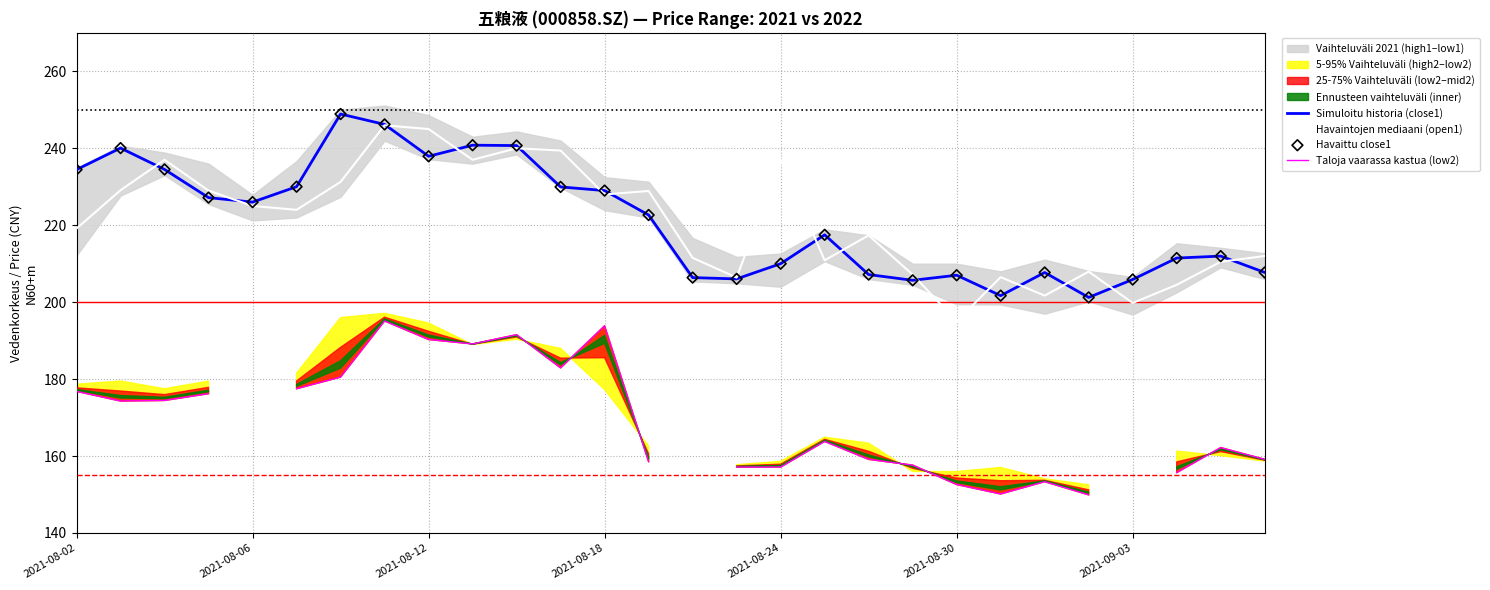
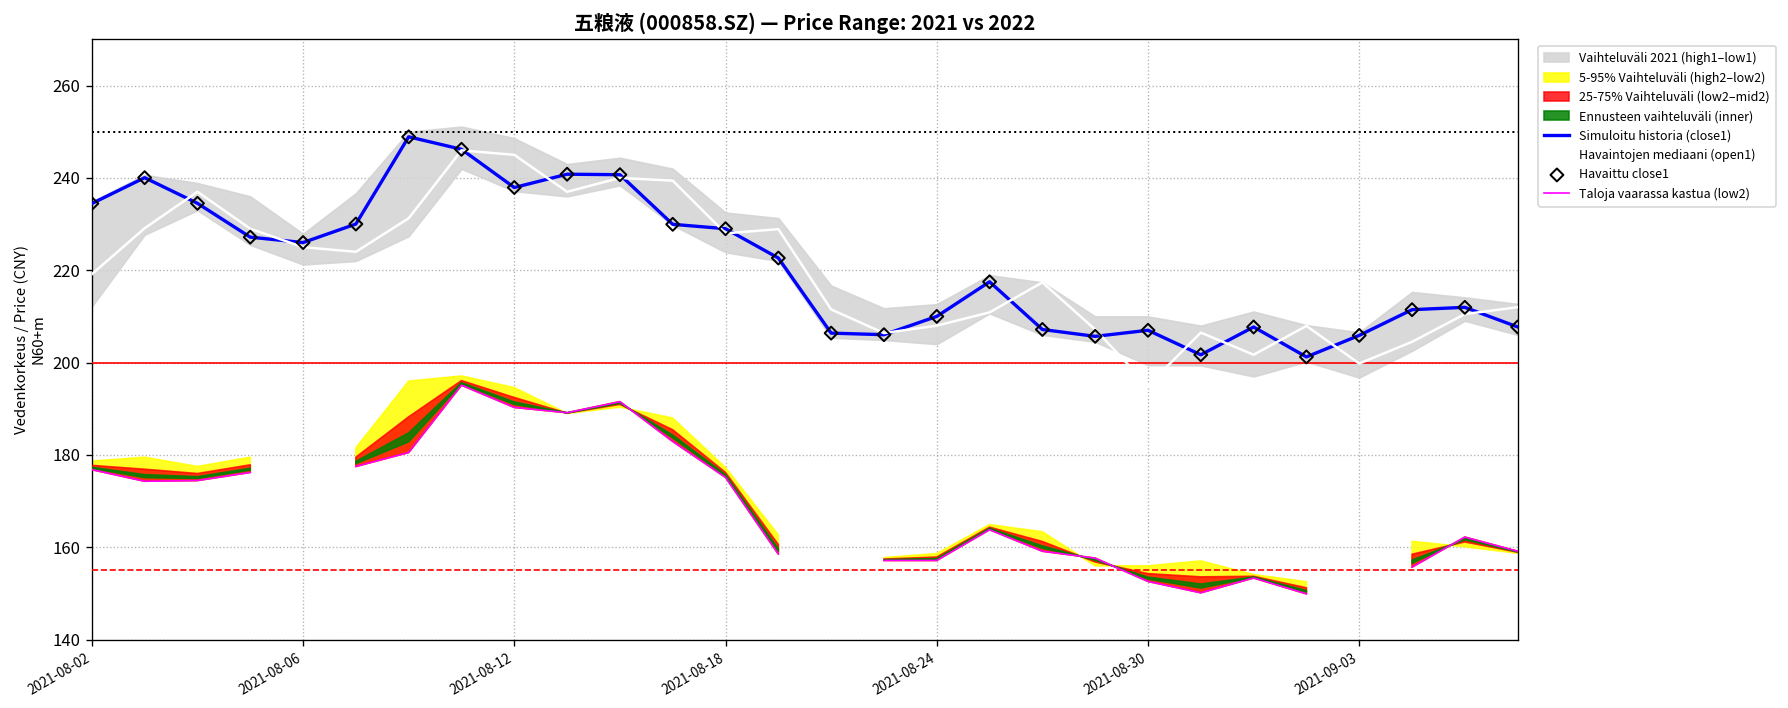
Taloja vaarassa kastua (low2), 2021-08-18: 194 -> 175
Havaintojen mediaani (open1), 2021-08-24: 237 -> 208
